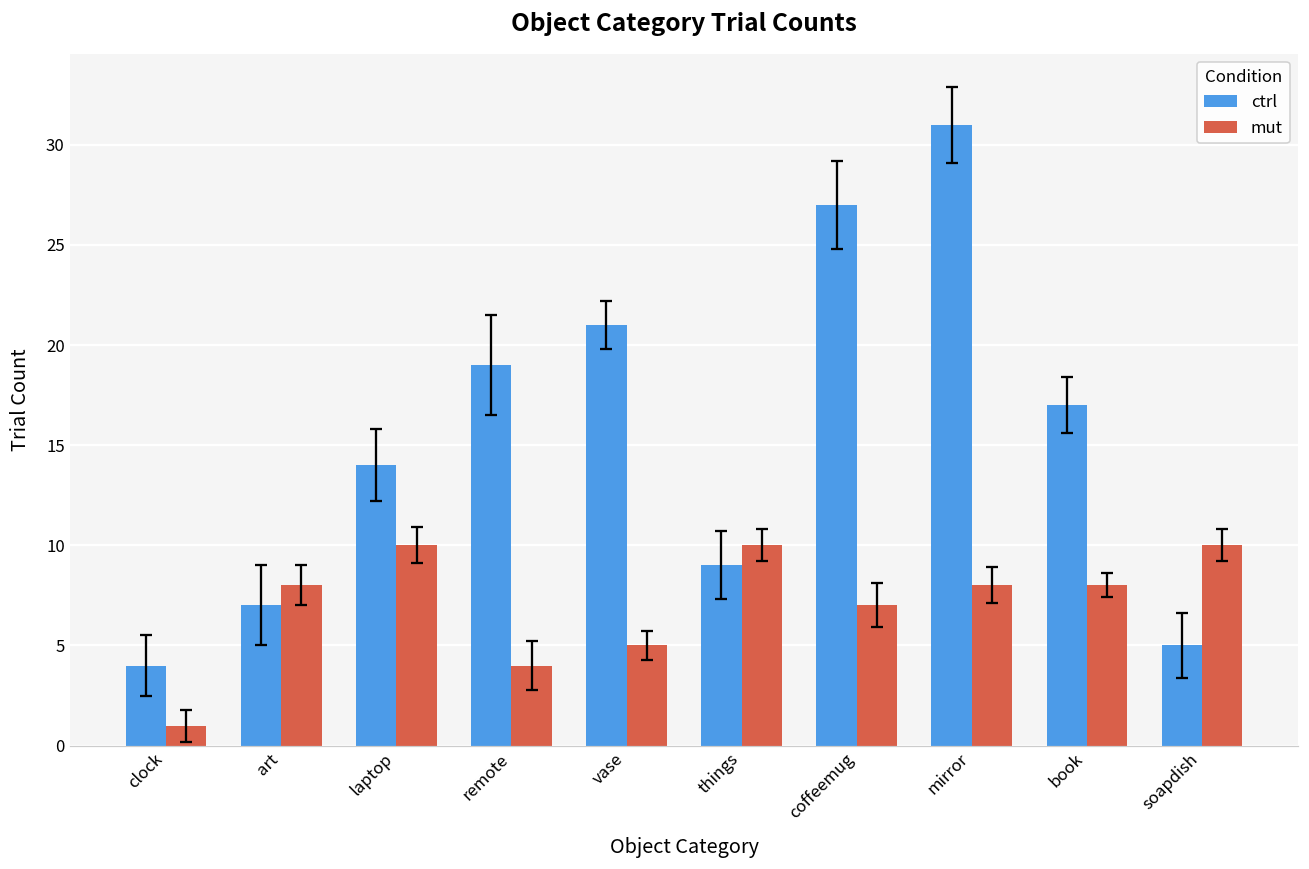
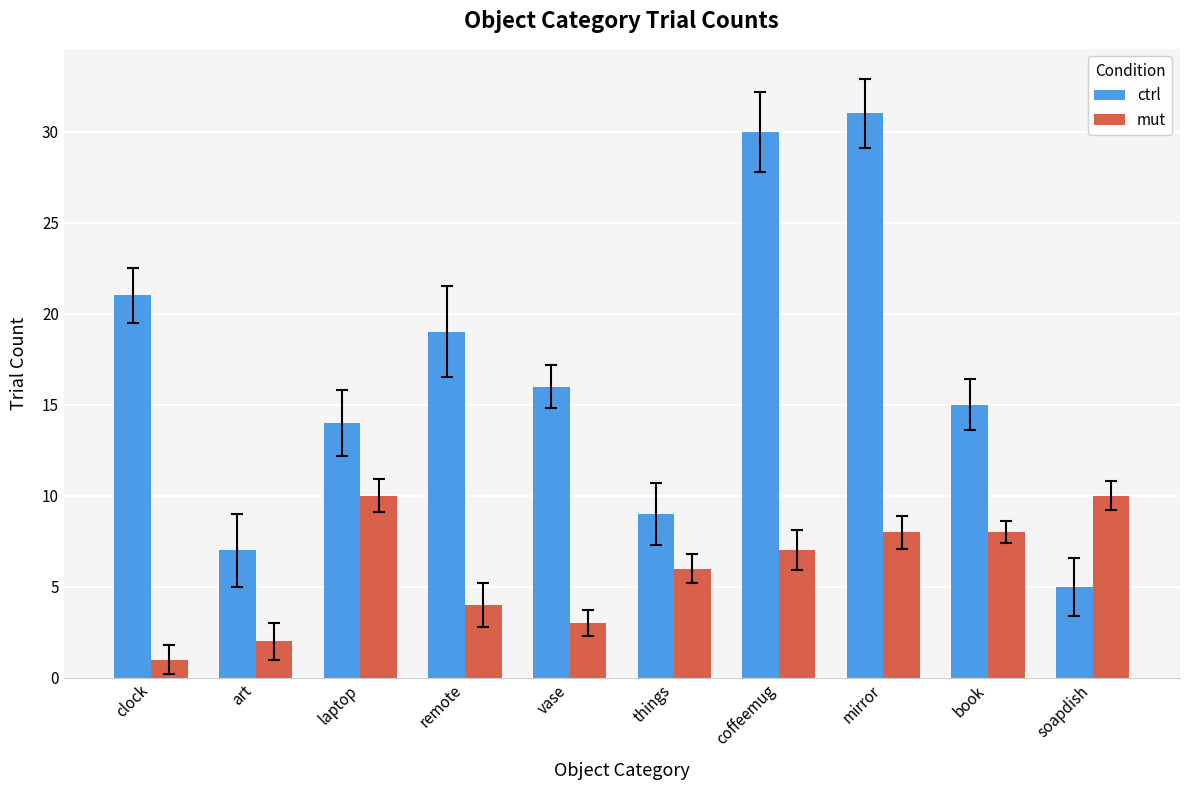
ctrl, clock: 4 -> 21
mut, art: 8 -> 2
ctrl, vase: 21 -> 16
mut, vase: 5 -> 3
mut, things: 10 -> 6
ctrl, coffeemug: 27 -> 30
ctrl, book: 17 -> 15
